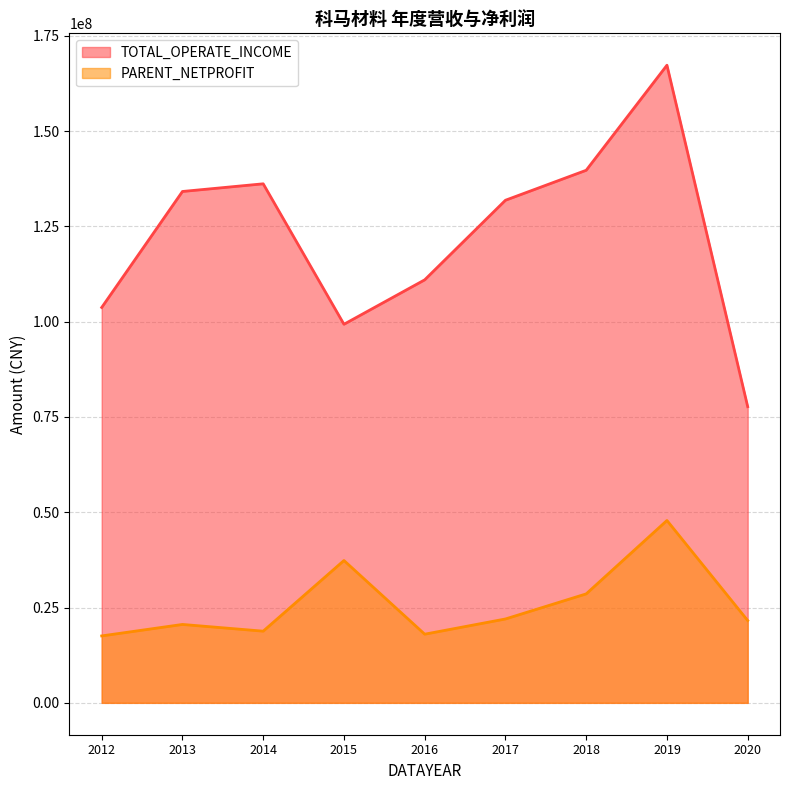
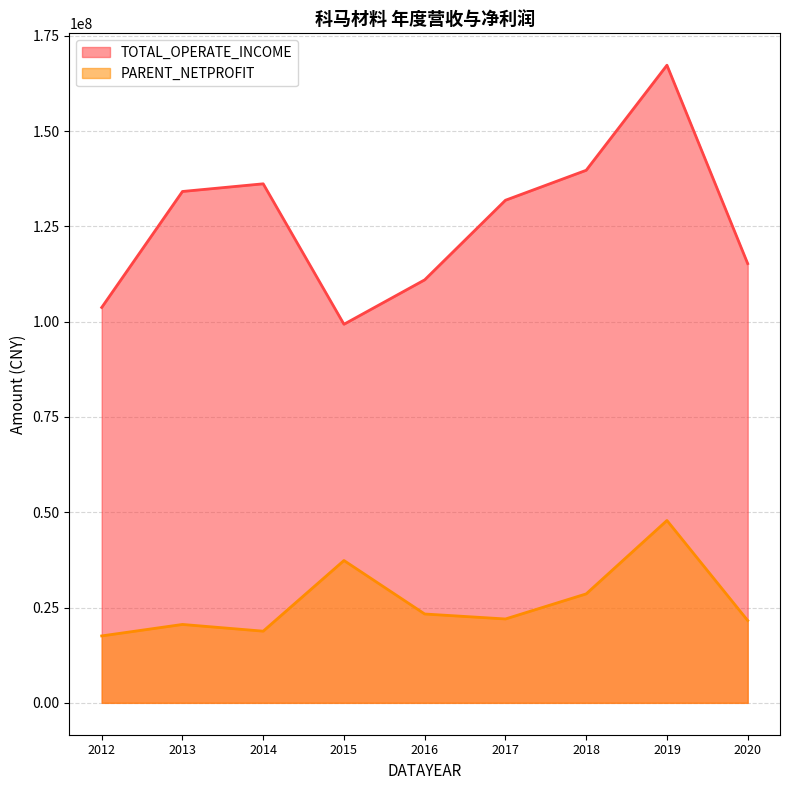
PARENT_NETPROFIT, 2016: 18000000 -> 23000000
TOTAL_OPERATE_INCOME, 2020: 78000000 -> 115000000
